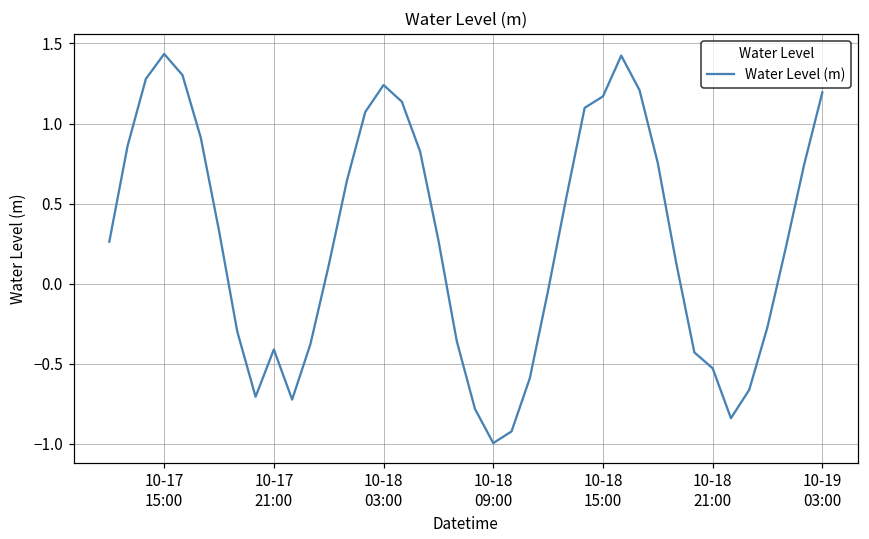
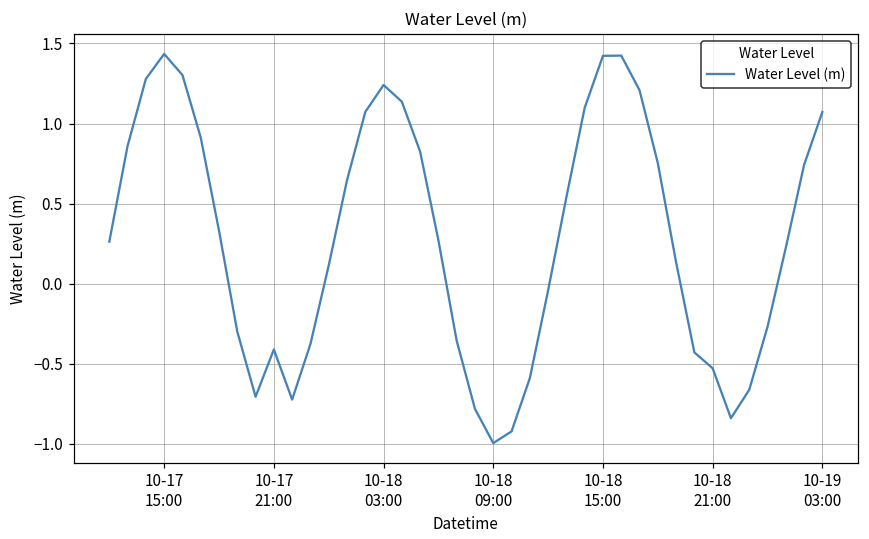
10-18 15:00: 1.17 -> 1.42
10-19 03:00: 1.19 -> 1.07
